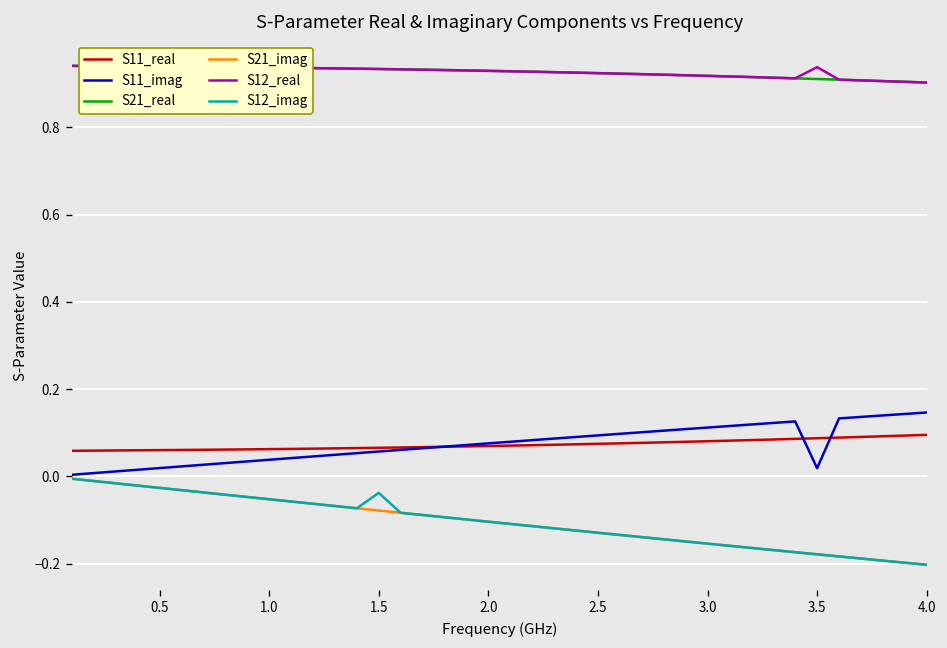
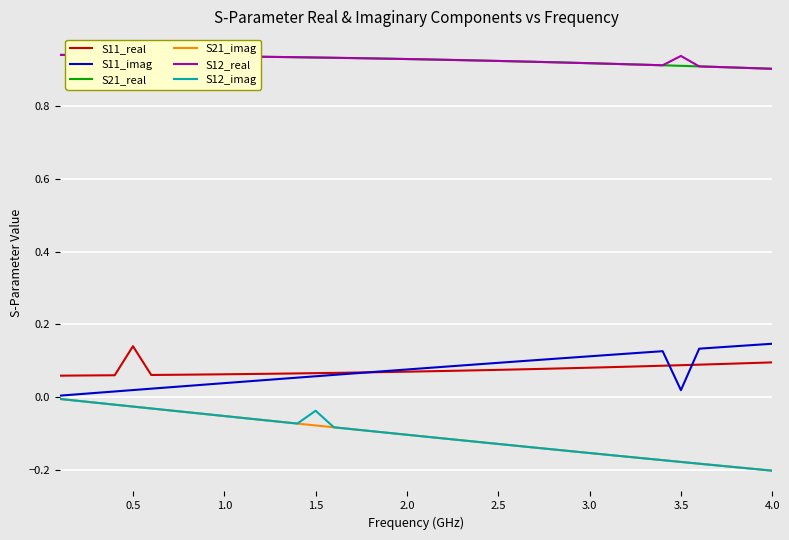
S11_real, 0.5: 0.06 -> 0.14
